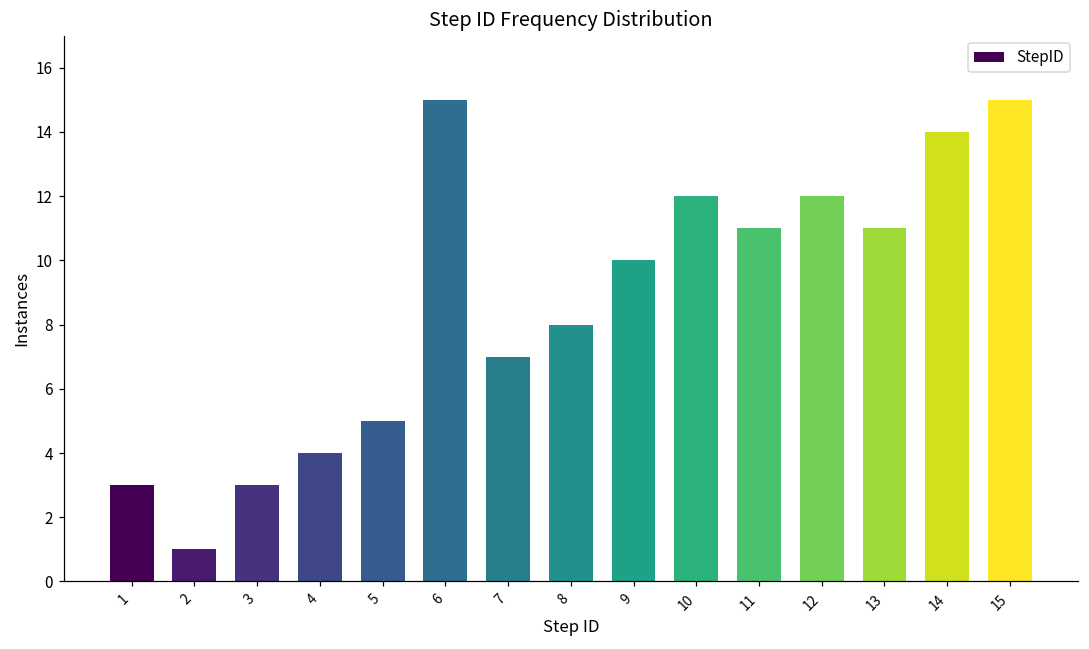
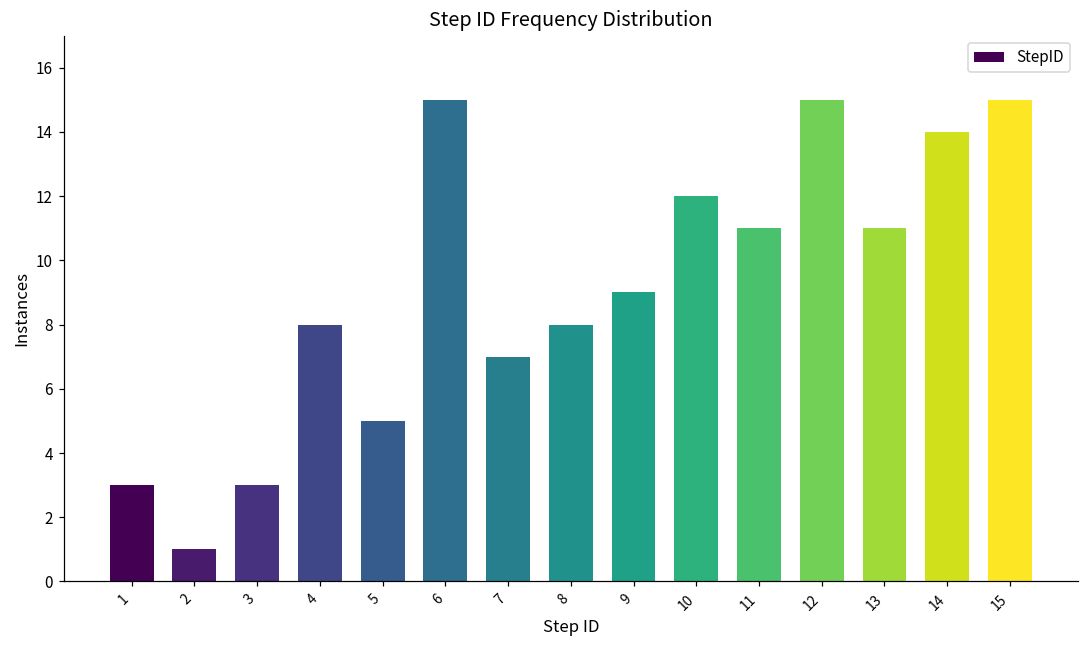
4: 4 -> 8
9: 10 -> 9
12: 12 -> 15
